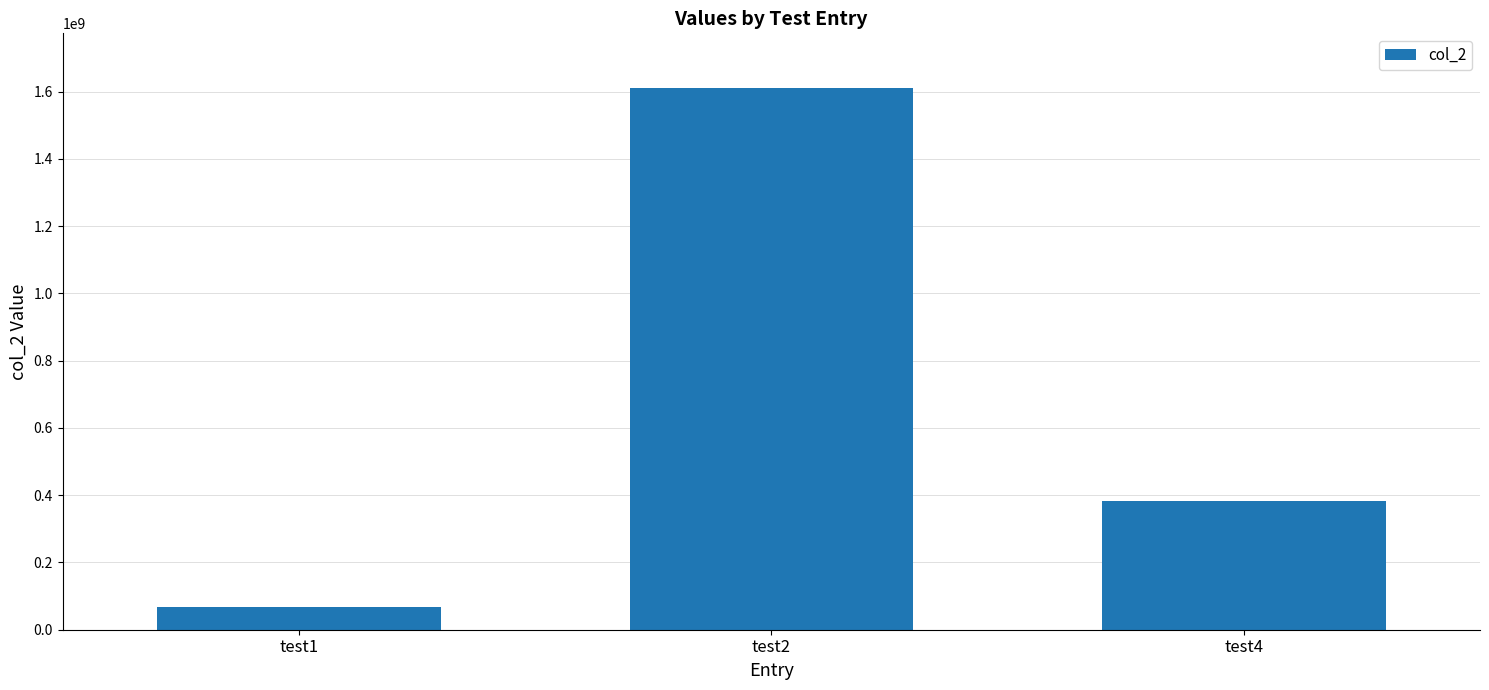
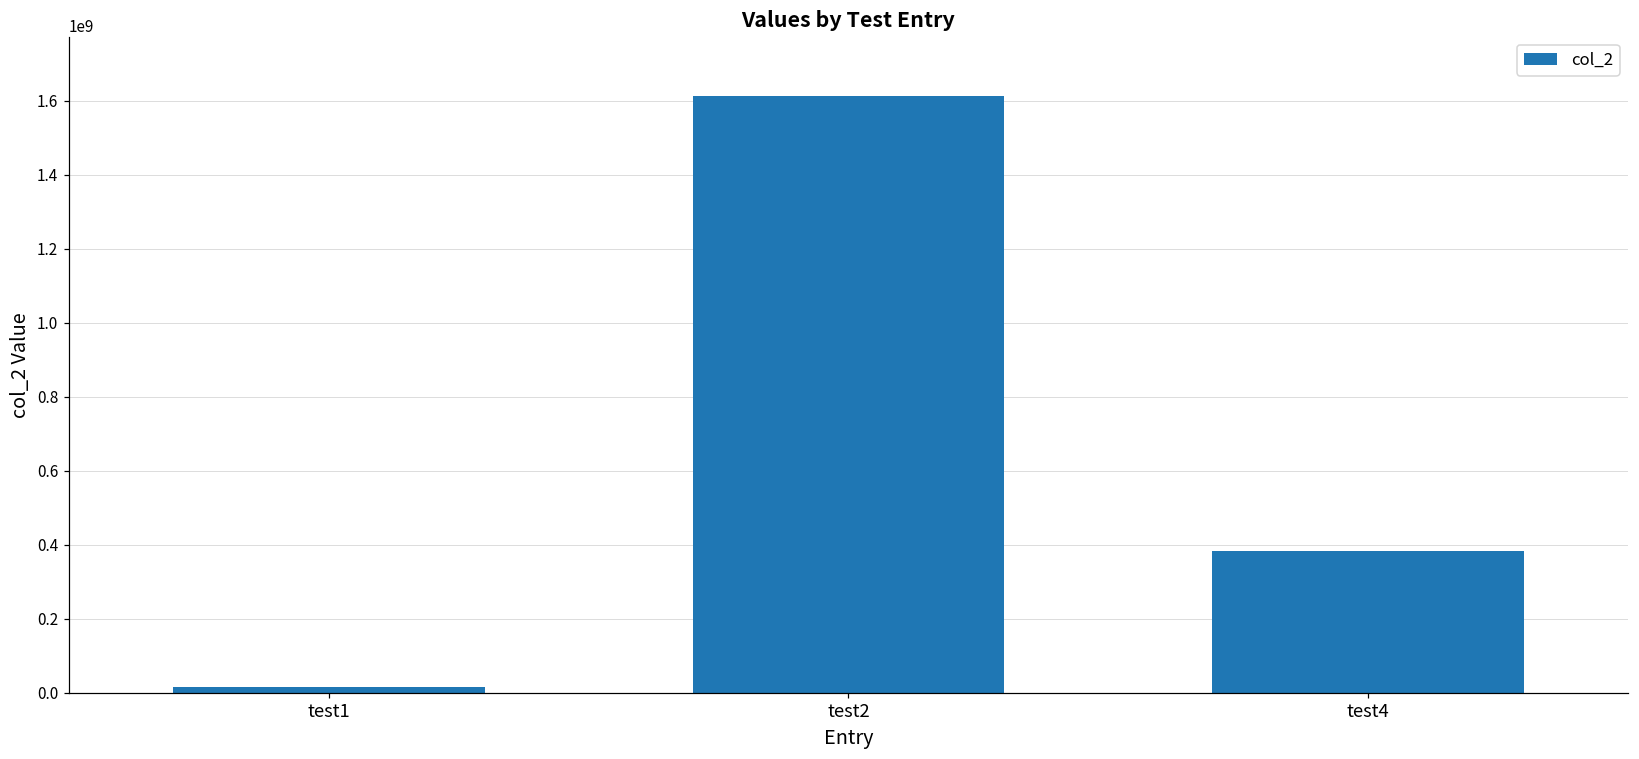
test1: 70000000 -> 20000000
